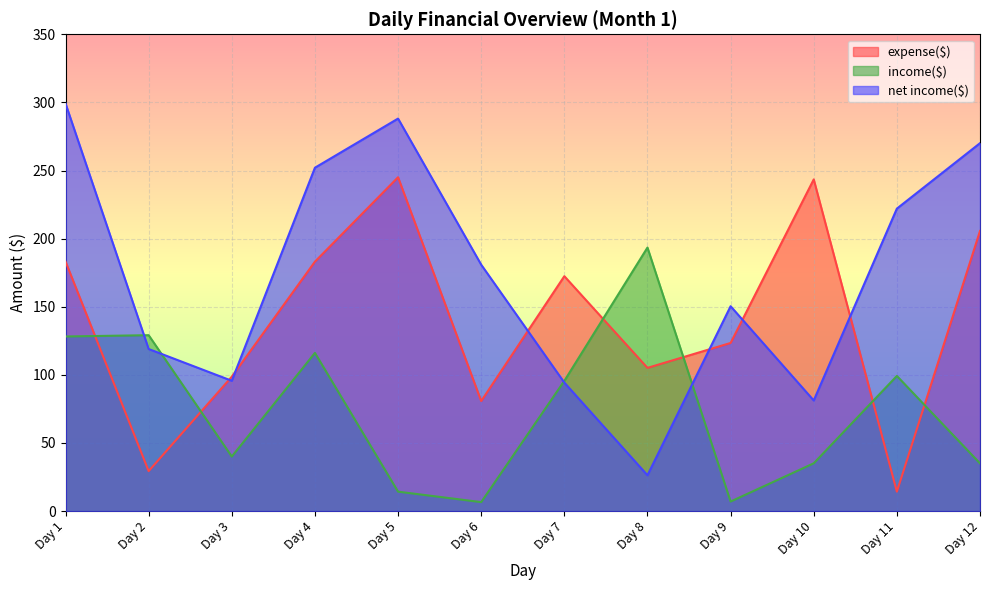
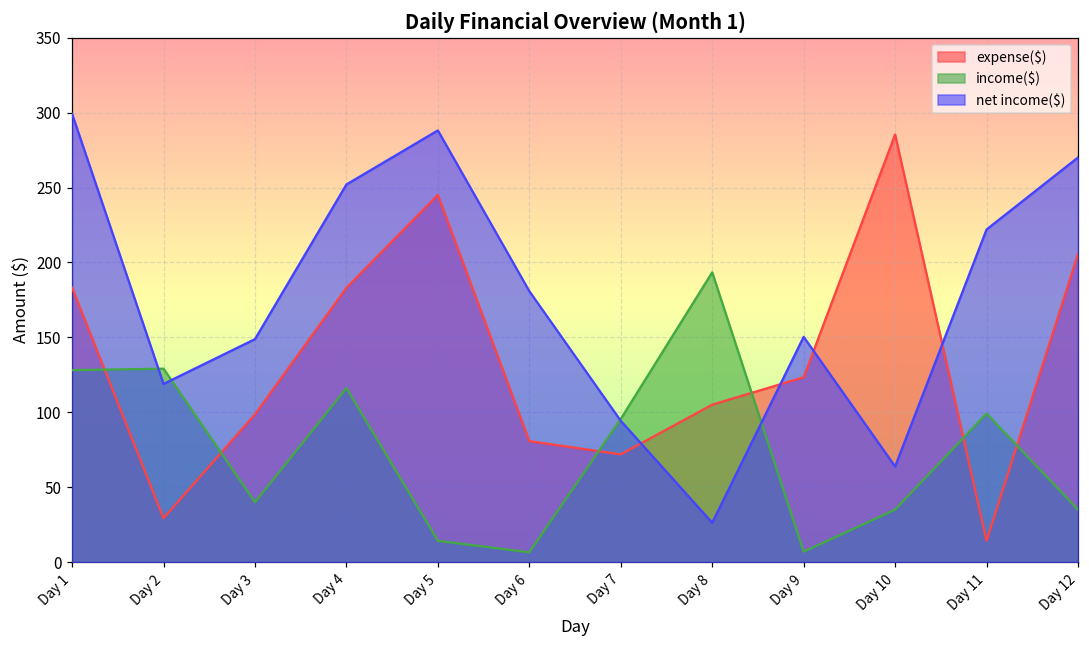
net income($), Day 3: 96 -> 149
expense($), Day 7: 172 -> 72
expense($), Day 10: 243 -> 285
net income($), Day 10: 81 -> 64
